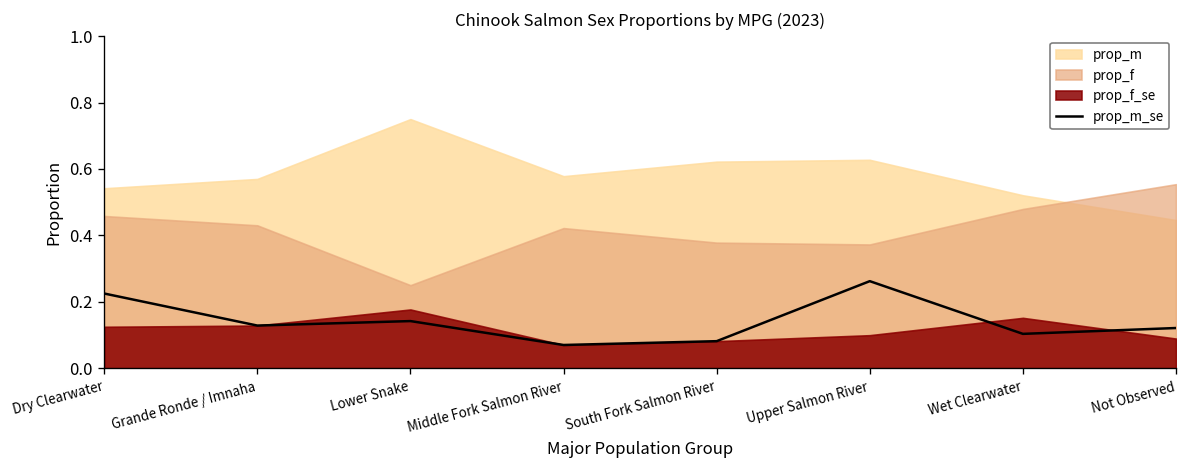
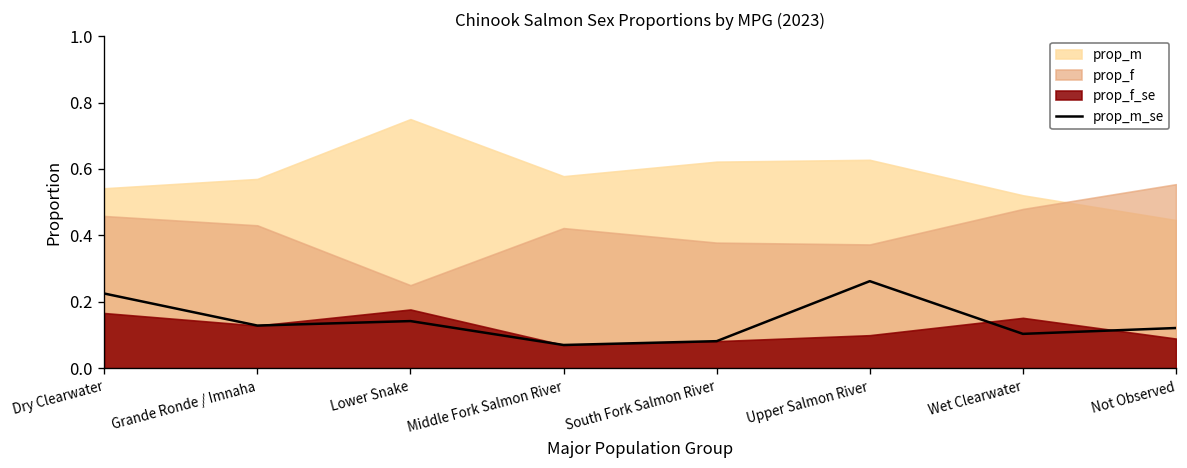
prop_f_se, Dry Clearwater: 0.12 -> 0.17
